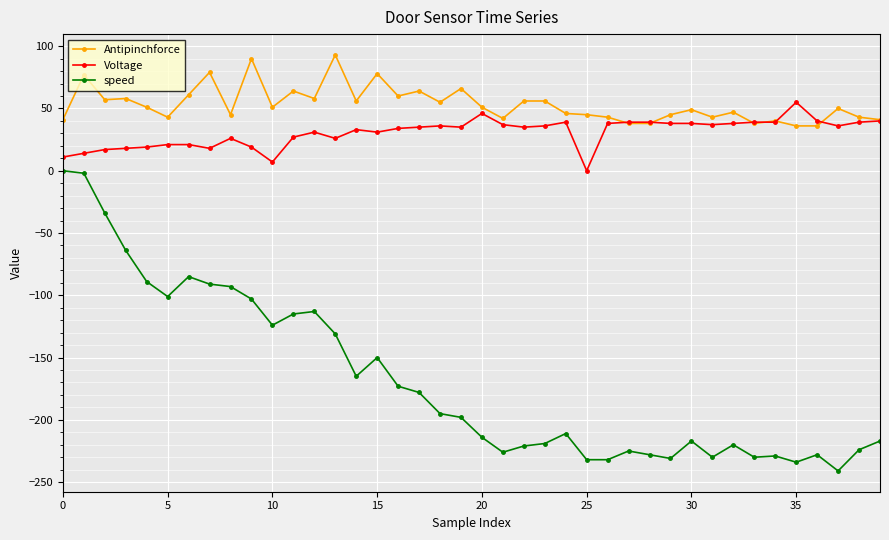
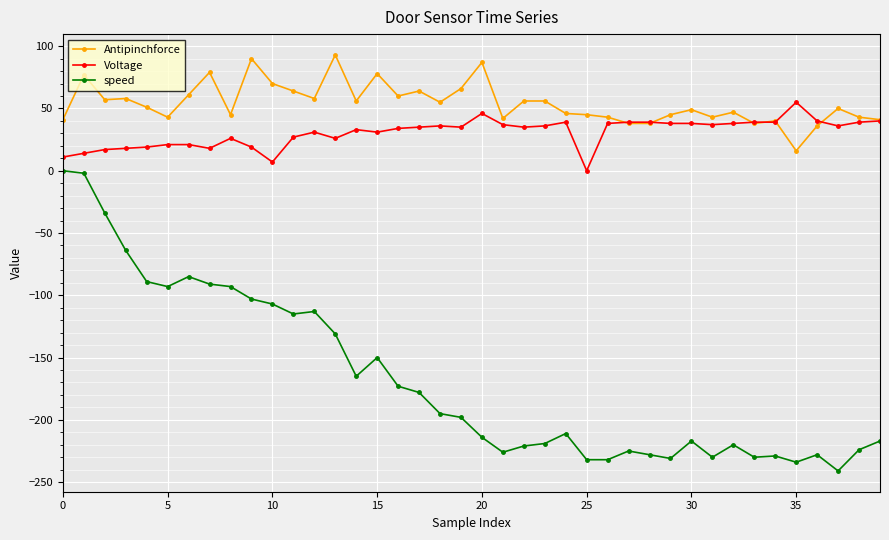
speed, 5: -101 -> -93
Antipinchforce, 10: 51 -> 70
speed, 10: -124 -> -107
Antipinchforce, 20: 51 -> 87
Antipinchforce, 35: 36 -> 16
